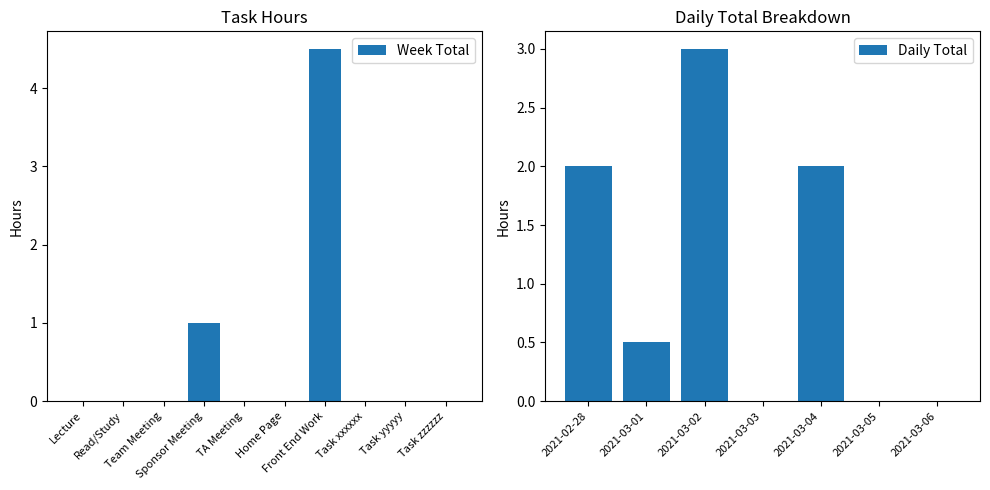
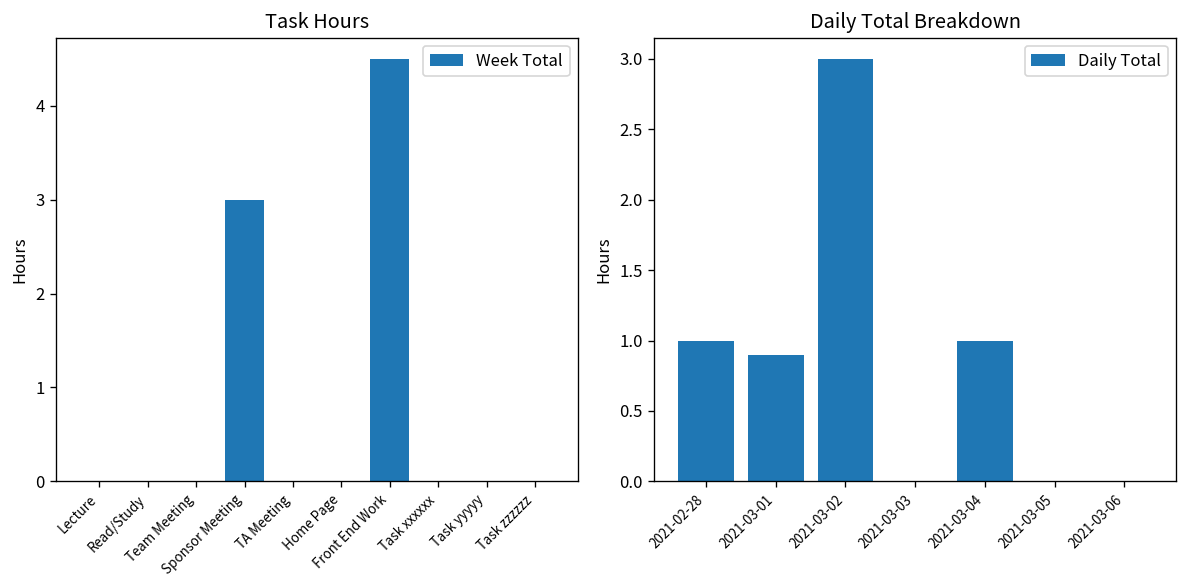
Task Hours, Sponsor Meeting: 1 -> 3
Daily Total Breakdown, 2021-02-28: 2 -> 1
Daily Total Breakdown, 2021-03-01: 0.5 -> 0.9
Daily Total Breakdown, 2021-03-04: 2 -> 1
